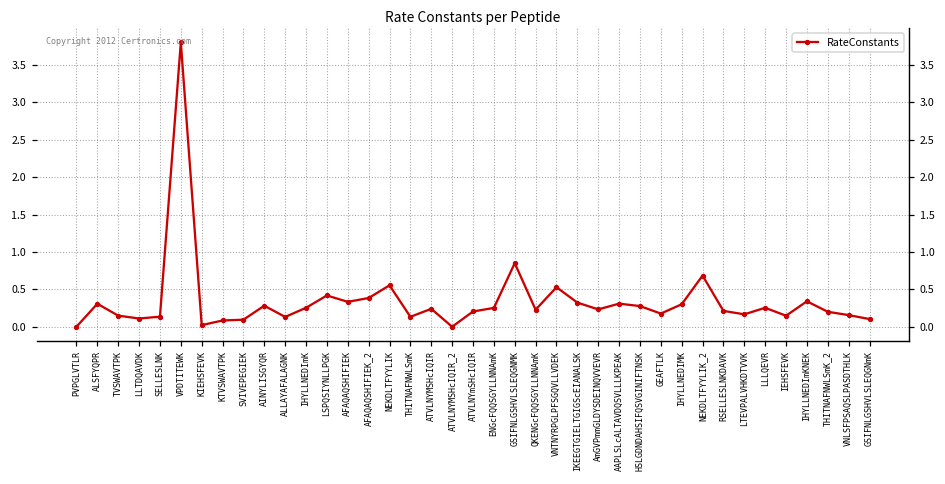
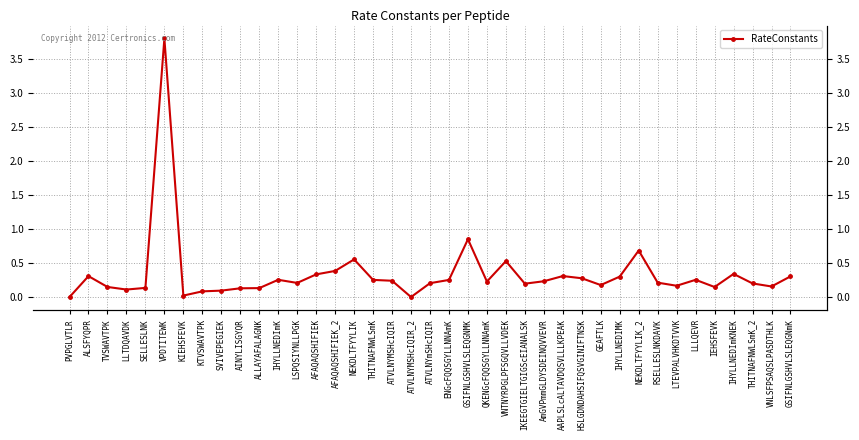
AINYLISGYQR: 0.3 -> 0.1
LSPQSIYNLLPGK: 0.4 -> 0.2
THITNAFNWLSmK: 0.1 -> 0.3
IKEEGTGIELTGIGScEIANALSK: 0.3 -> 0.2
GSIFNLGSHVLSLEQGNmK: 0.1 -> 0.3
